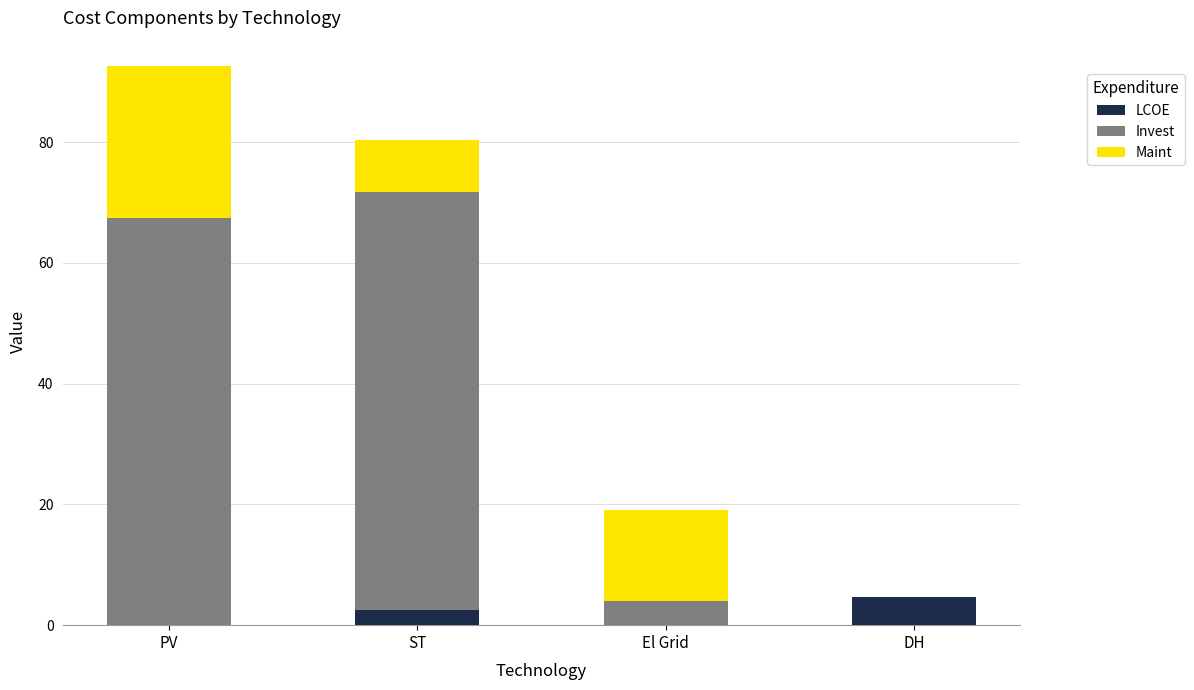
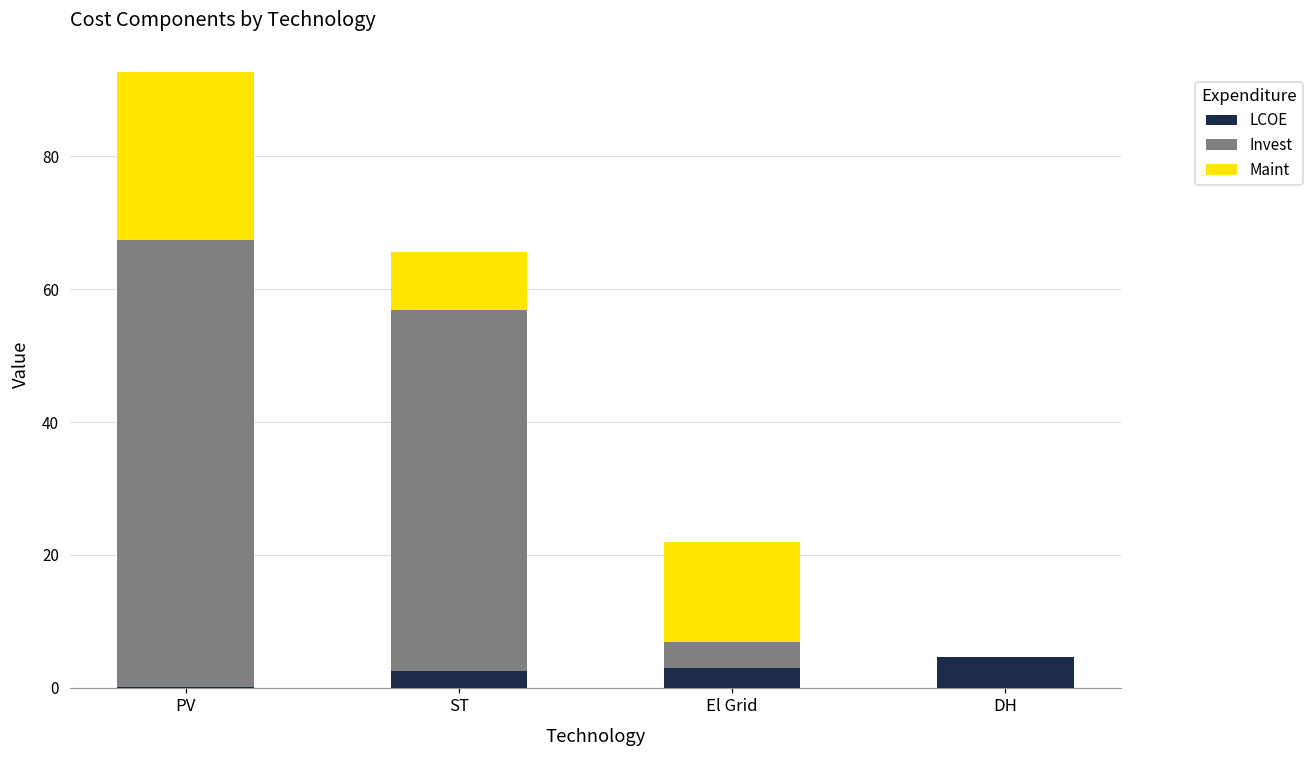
Invest, ST: 69 -> 54
LCOE, El Grid: 0 -> 3
